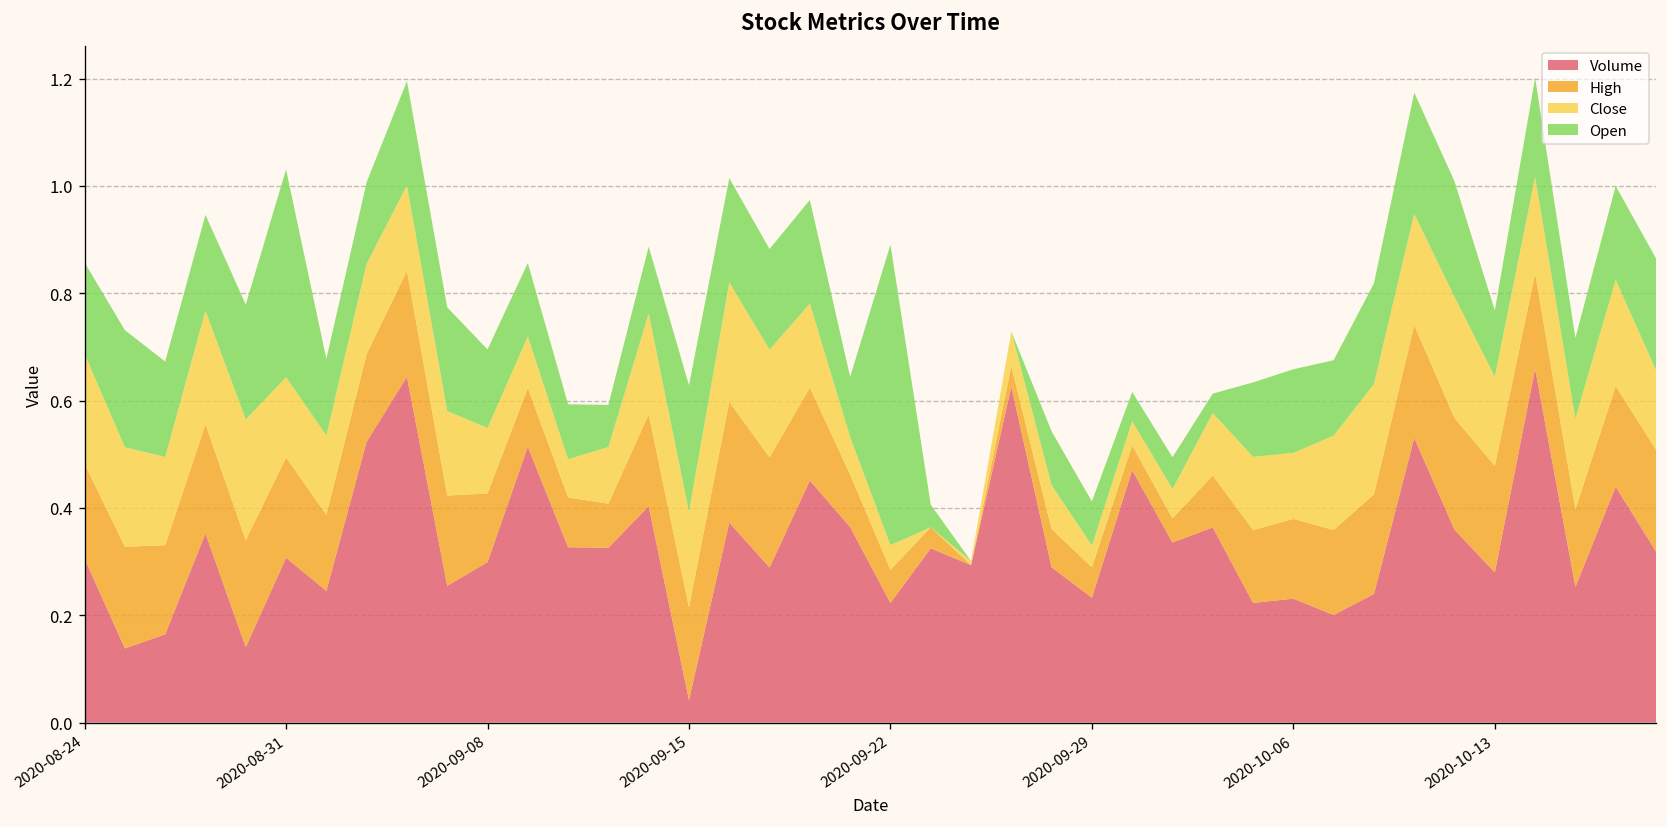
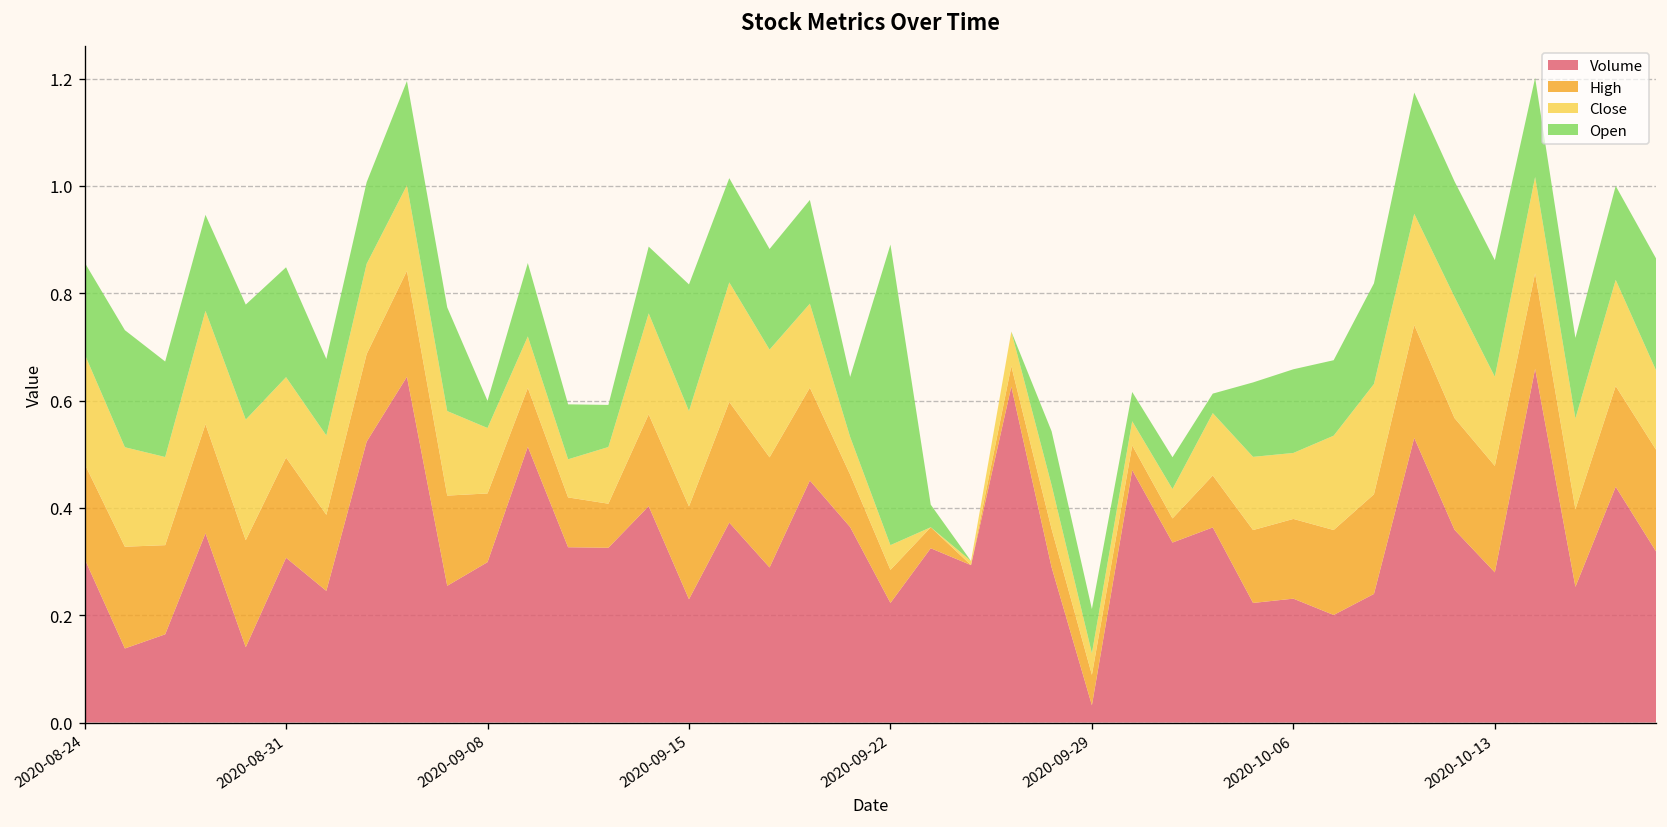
Open, 2020-08-31: 0.39 -> 0.20
Open, 2020-09-08: 0.15 -> 0.05
Volume, 2020-09-15: 0.04 -> 0.23
Volume, 2020-09-29: 0.23 -> 0.03
Open, 2020-10-13: 0.12 -> 0.22
